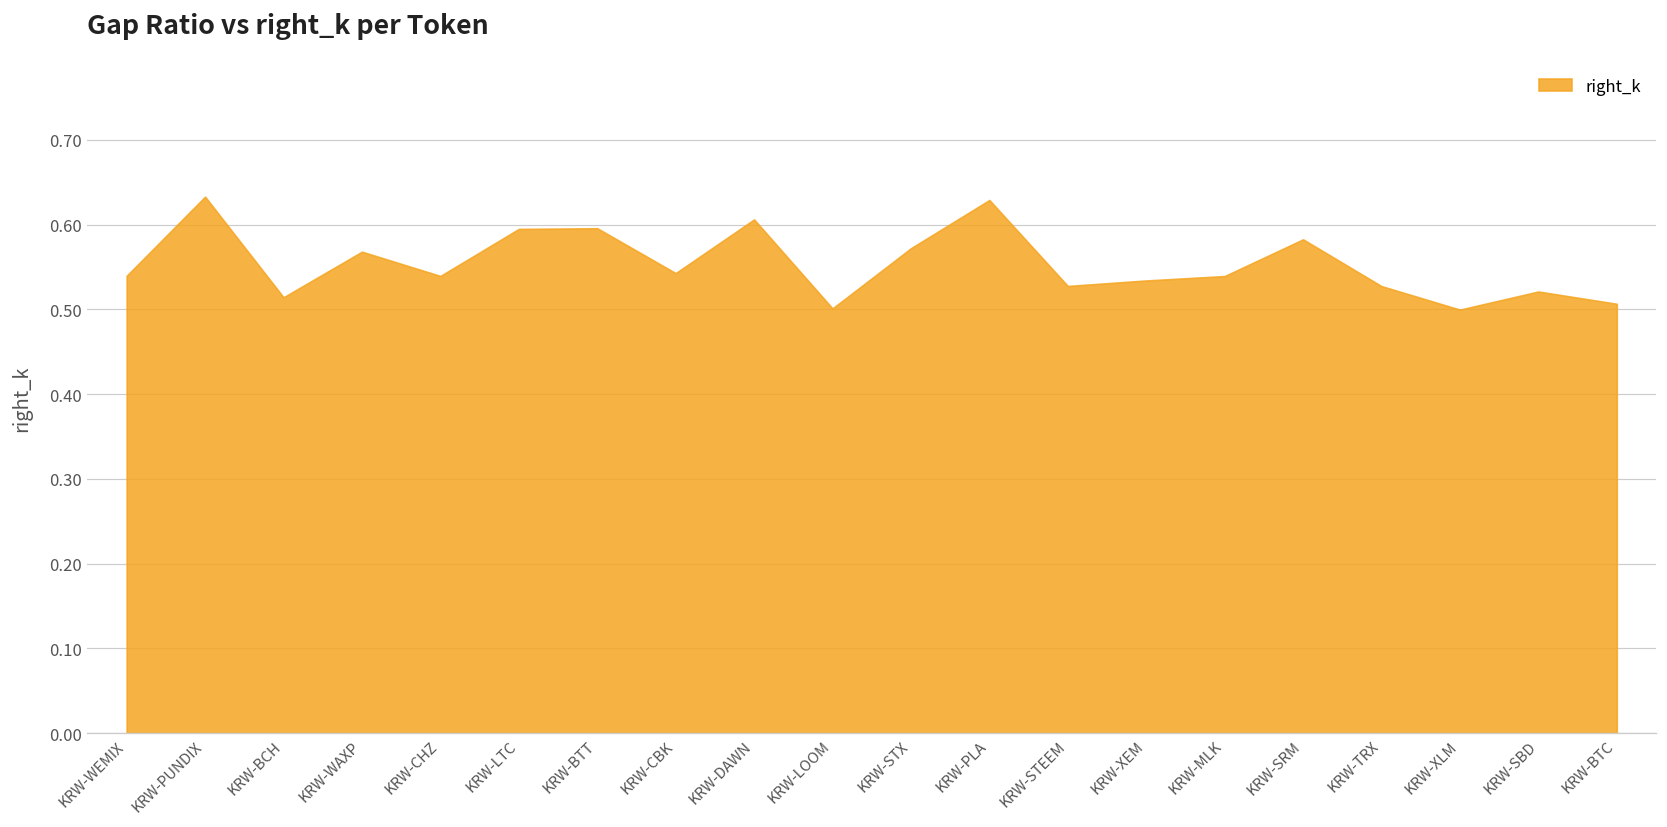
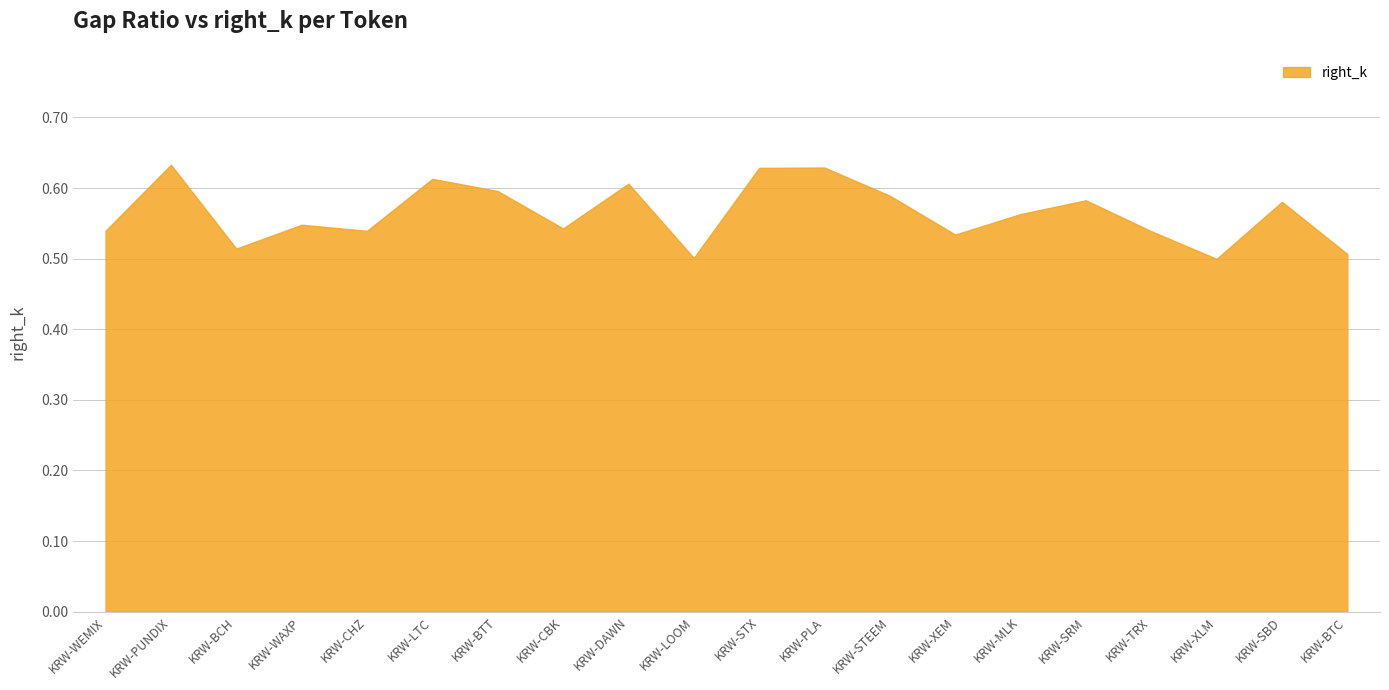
KRW-WAXP: 0.57 -> 0.55
KRW-LTC: 0.60 -> 0.61
KRW-STX: 0.57 -> 0.63
KRW-STEEM: 0.53 -> 0.59
KRW-MLK: 0.54 -> 0.56
KRW-TRX: 0.53 -> 0.54
KRW-SBD: 0.52 -> 0.58
